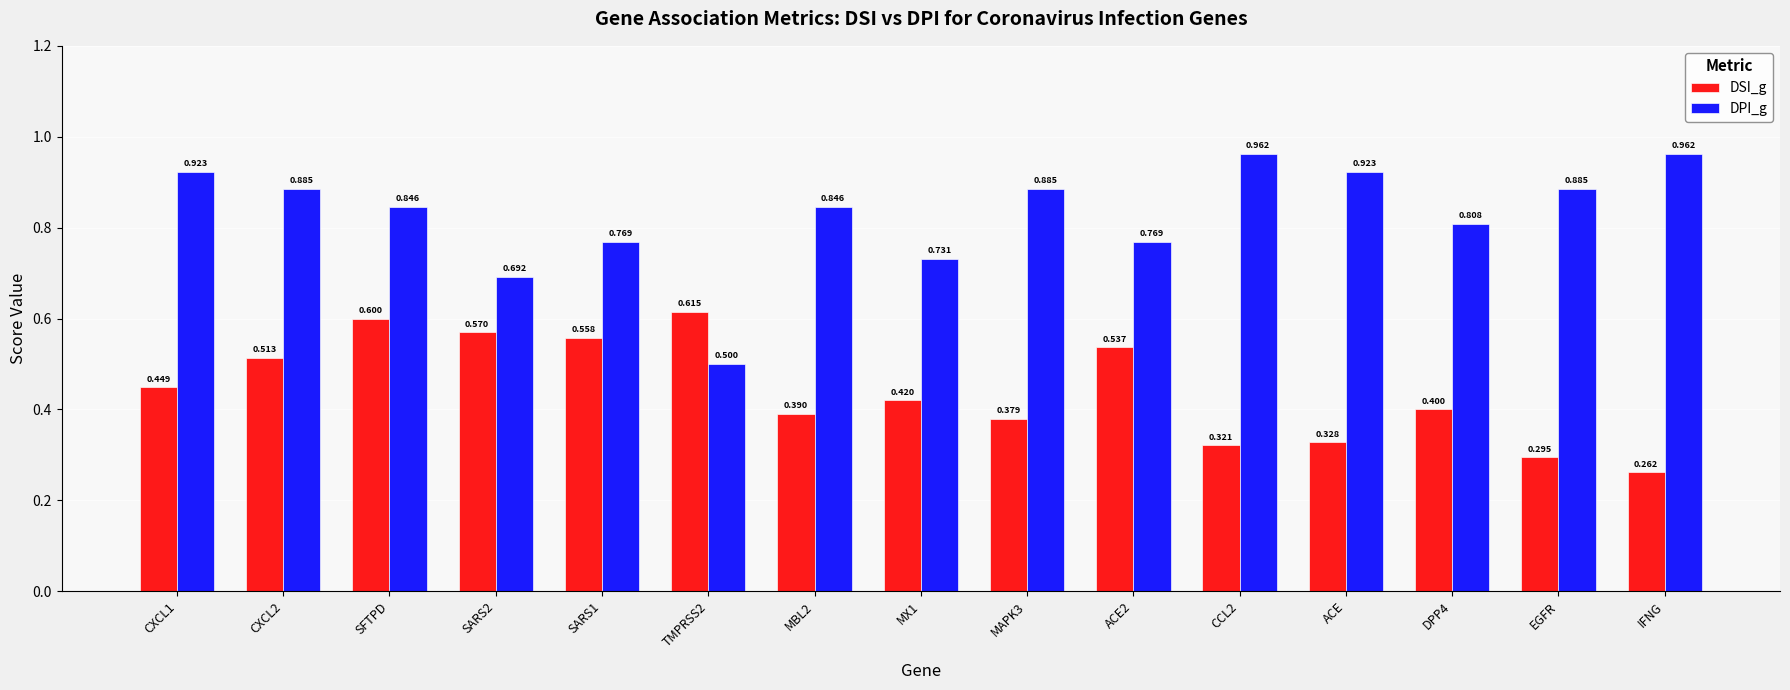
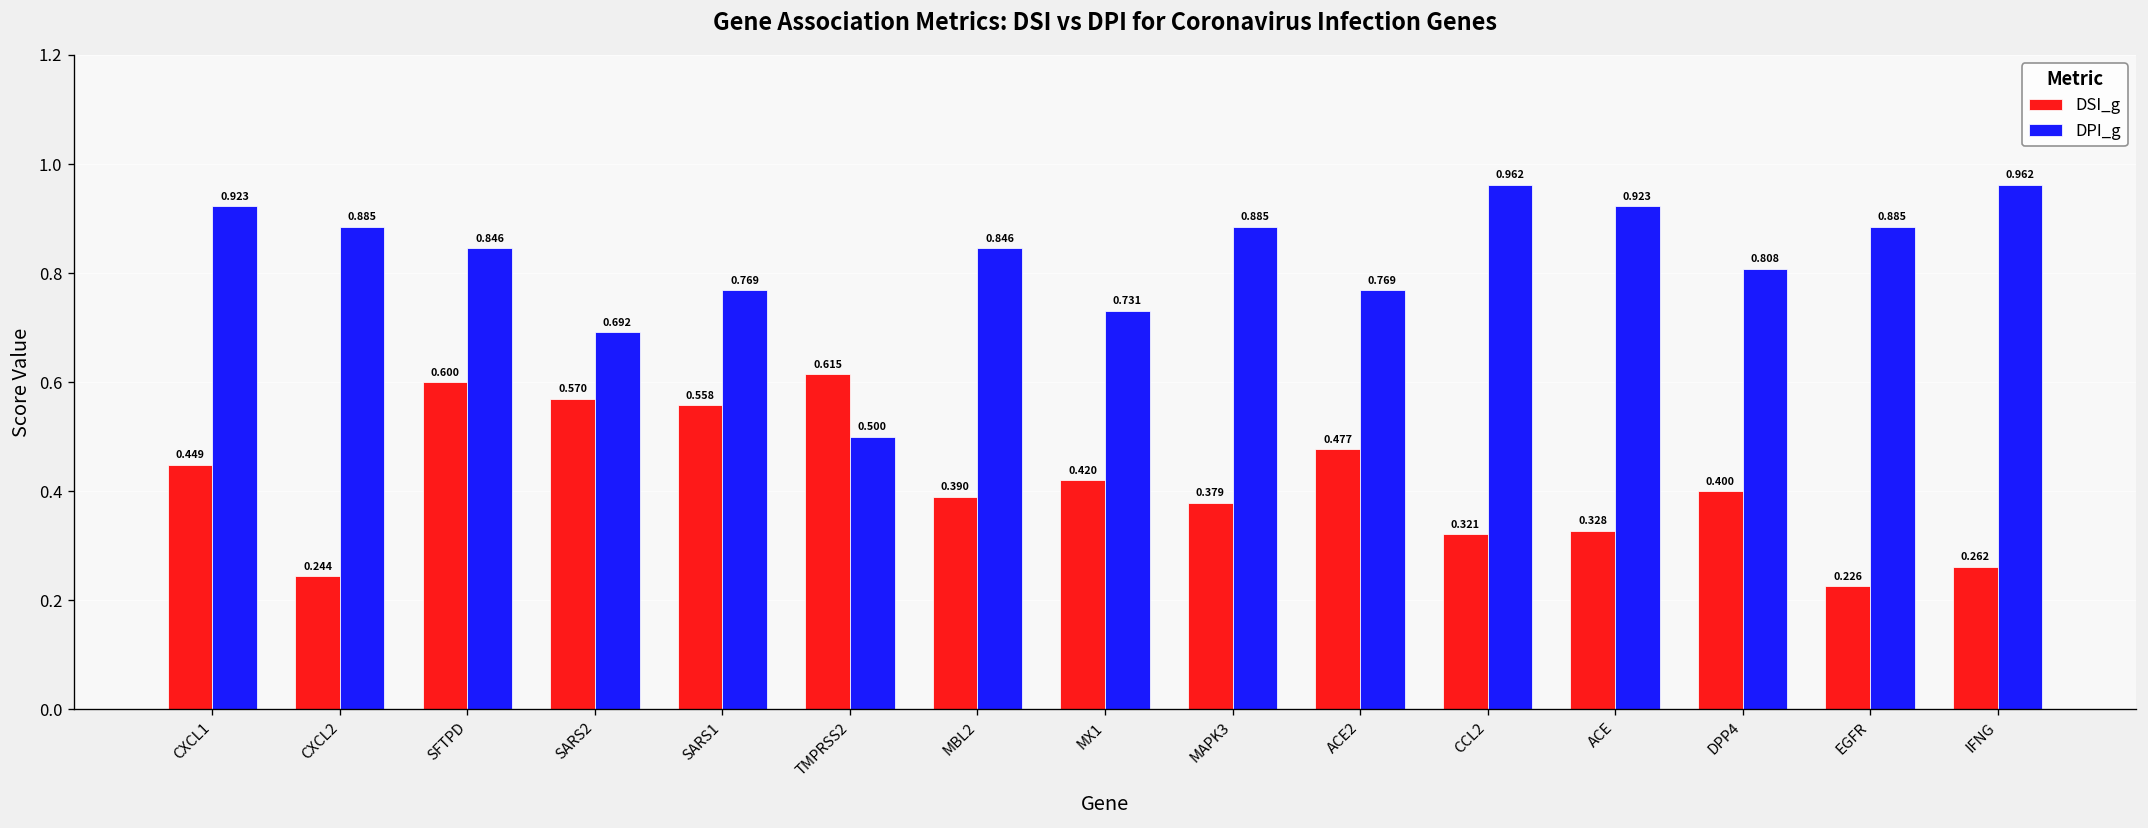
DSI_g, CXCL2: 0.513 -> 0.244
DSI_g, ACE2: 0.537 -> 0.477
DSI_g, EGFR: 0.295 -> 0.226
